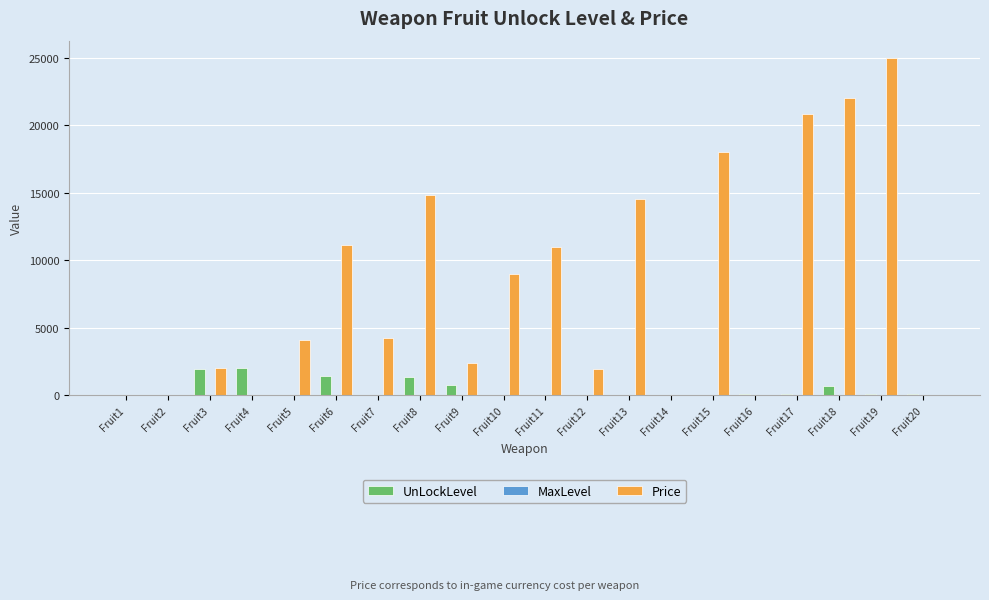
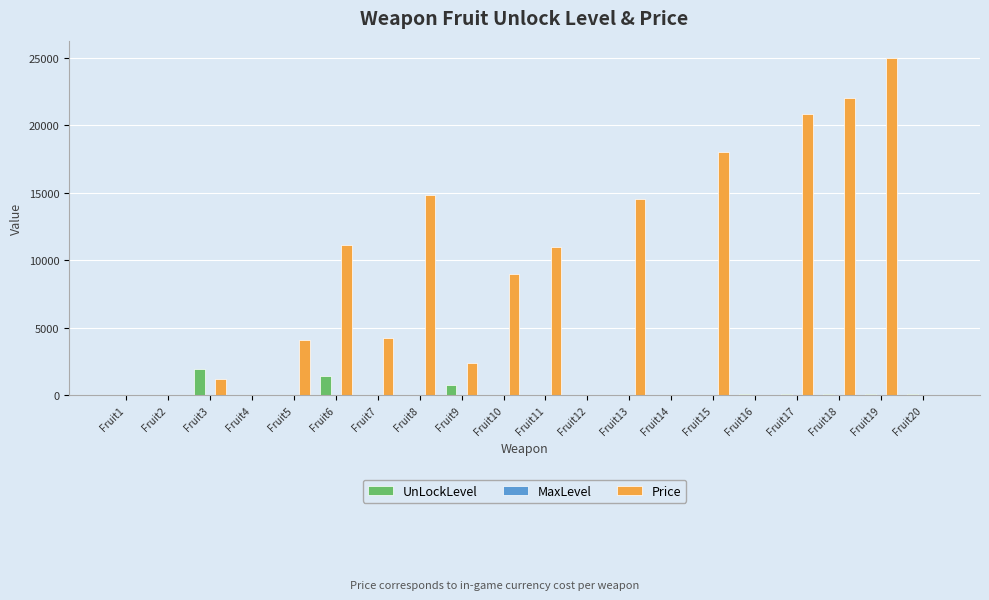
Price, Fruit3: 2000 -> 1200
UnLockLevel, Fruit4: 2000 -> 0
UnLockLevel, Fruit8: 1400 -> 0
Price, Fruit12: 2000 -> 0
UnLockLevel, Fruit18: 700 -> 100
